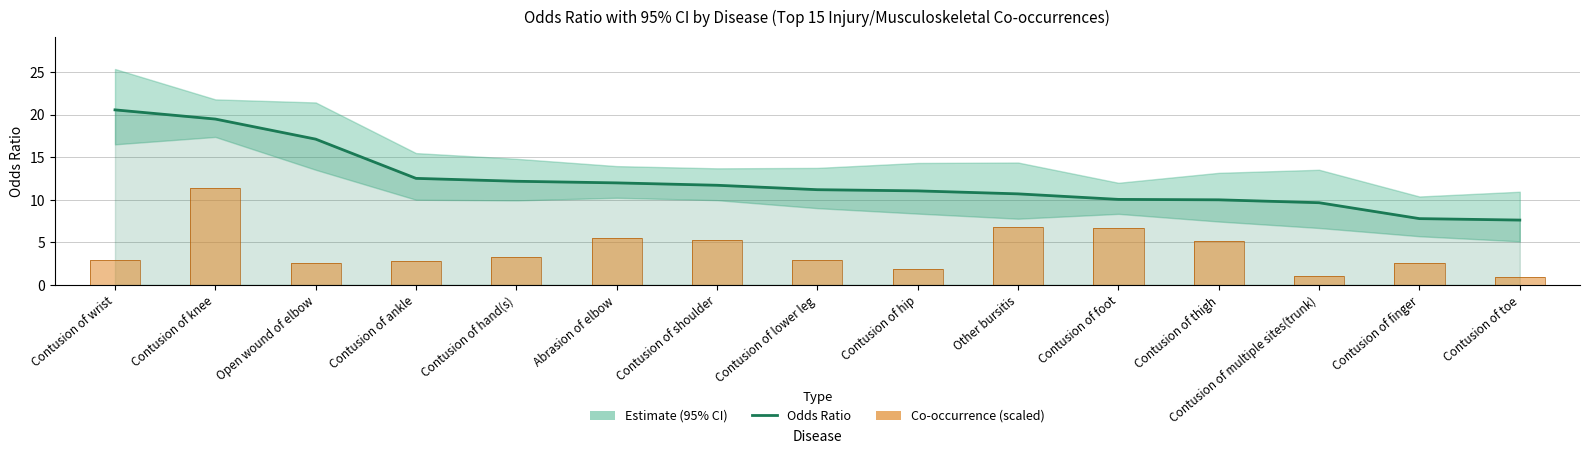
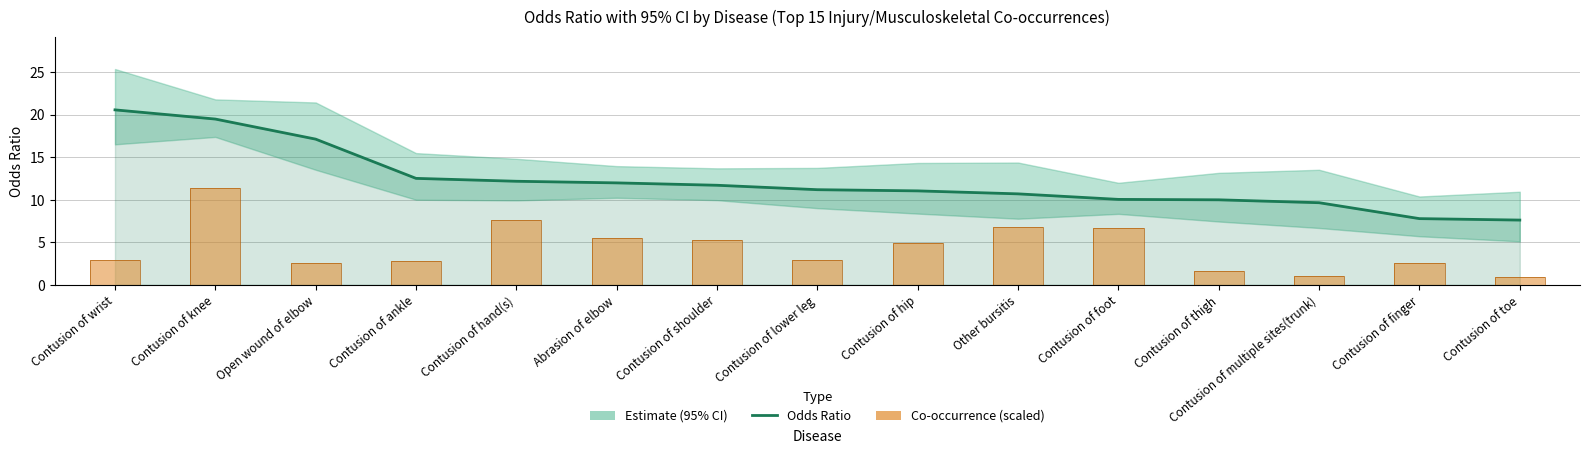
Co-occurrence (scaled), Contusion of hand(s): 3 -> 8
Co-occurrence (scaled), Contusion of hip: 2 -> 5
Co-occurrence (scaled), Contusion of thigh: 5 -> 2
